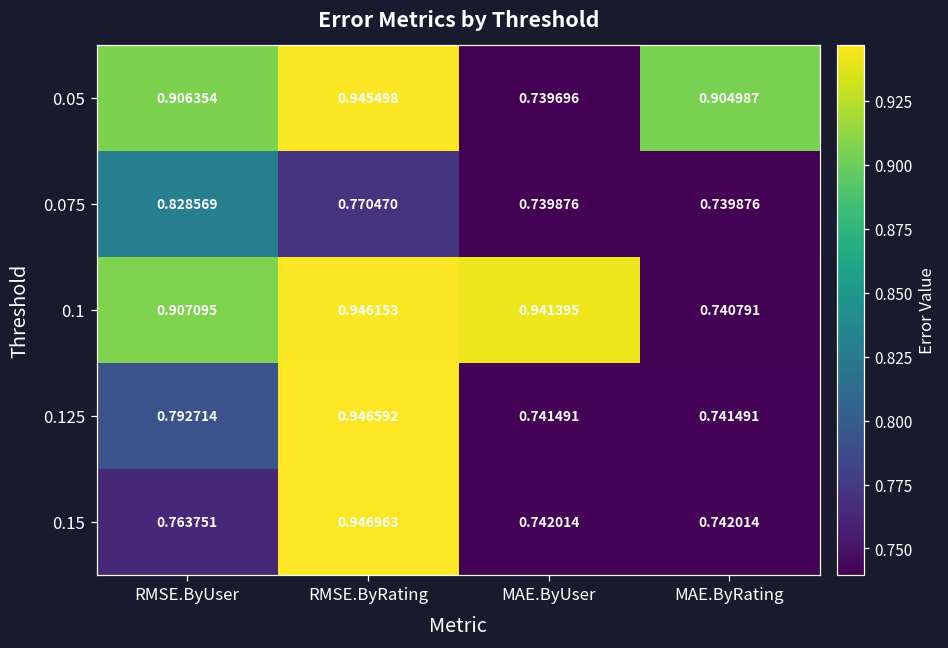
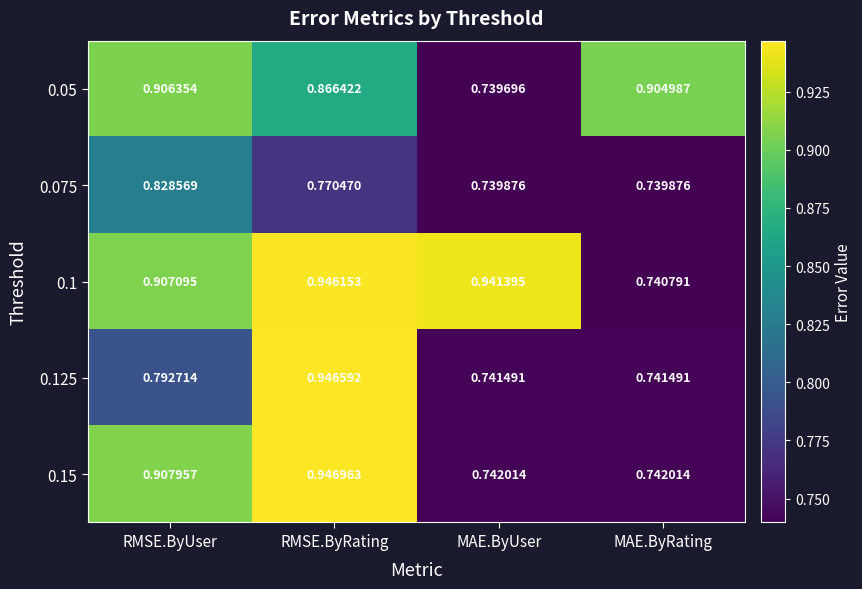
0.05, RMSE.ByRating: 0.945498 -> 0.866422
0.15, RMSE.ByUser: 0.763751 -> 0.907957
